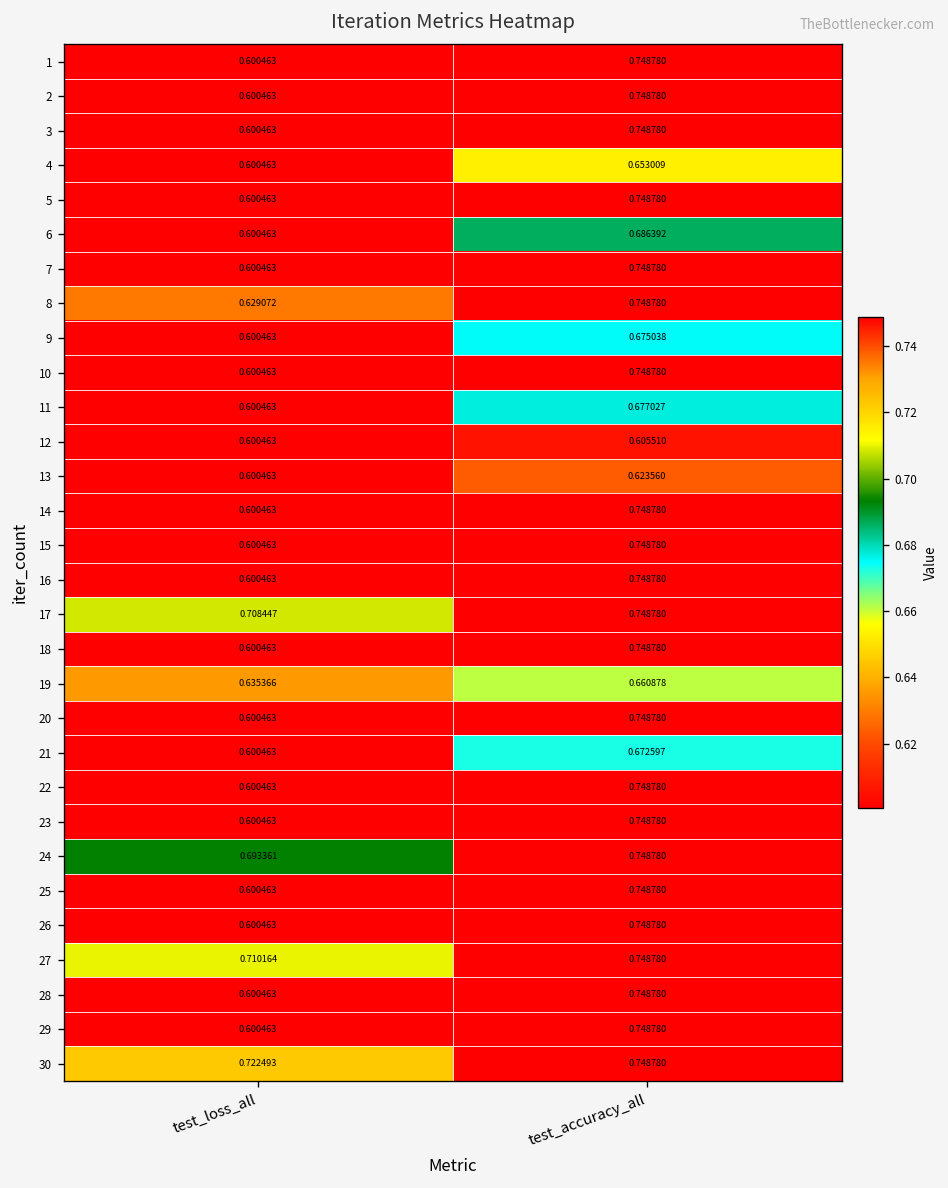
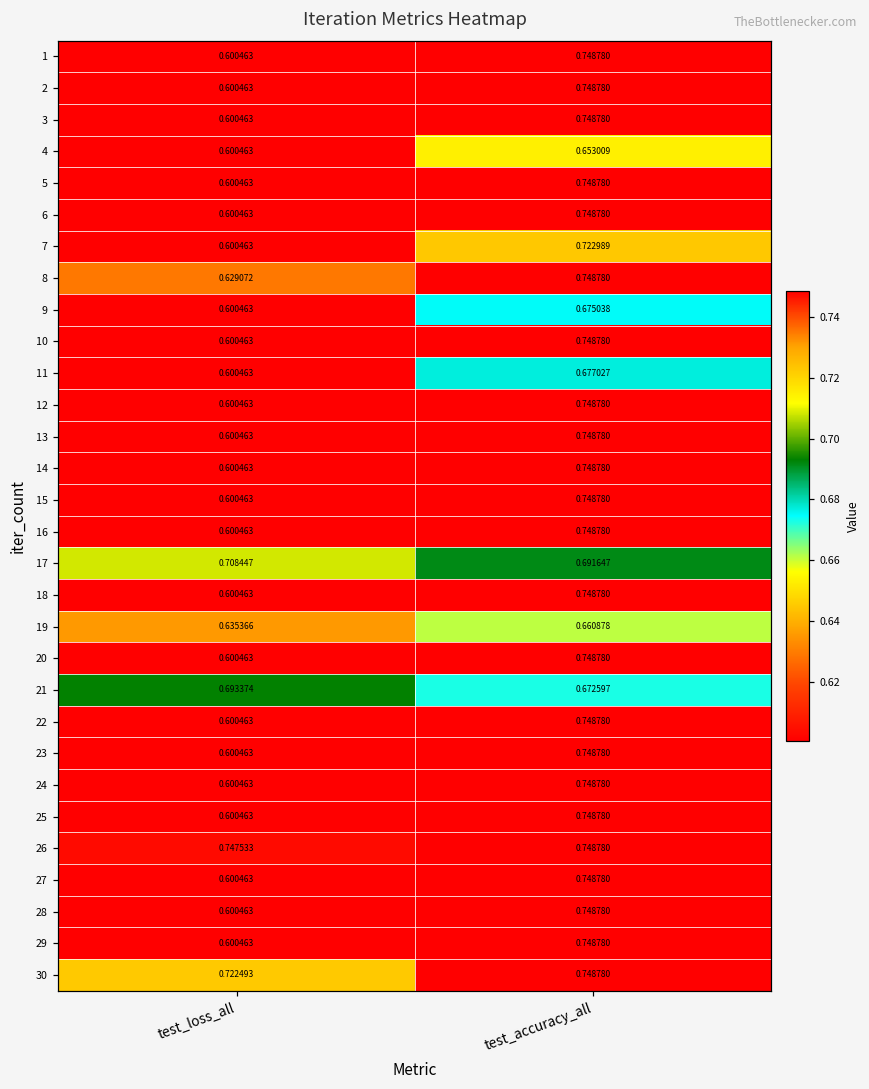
6, test_accuracy_all: 0.686392 -> 0.748780
7, test_accuracy_all: 0.748780 -> 0.722989
12, test_accuracy_all: 0.605510 -> 0.748780
13, test_accuracy_all: 0.623560 -> 0.748780
17, test_accuracy_all: 0.748780 -> 0.691647
21, test_loss_all: 0.600463 -> 0.693374
24, test_loss_all: 0.693361 -> 0.600463
26, test_loss_all: 0.600463 -> 0.747533
27, test_loss_all: 0.710164 -> 0.600463
